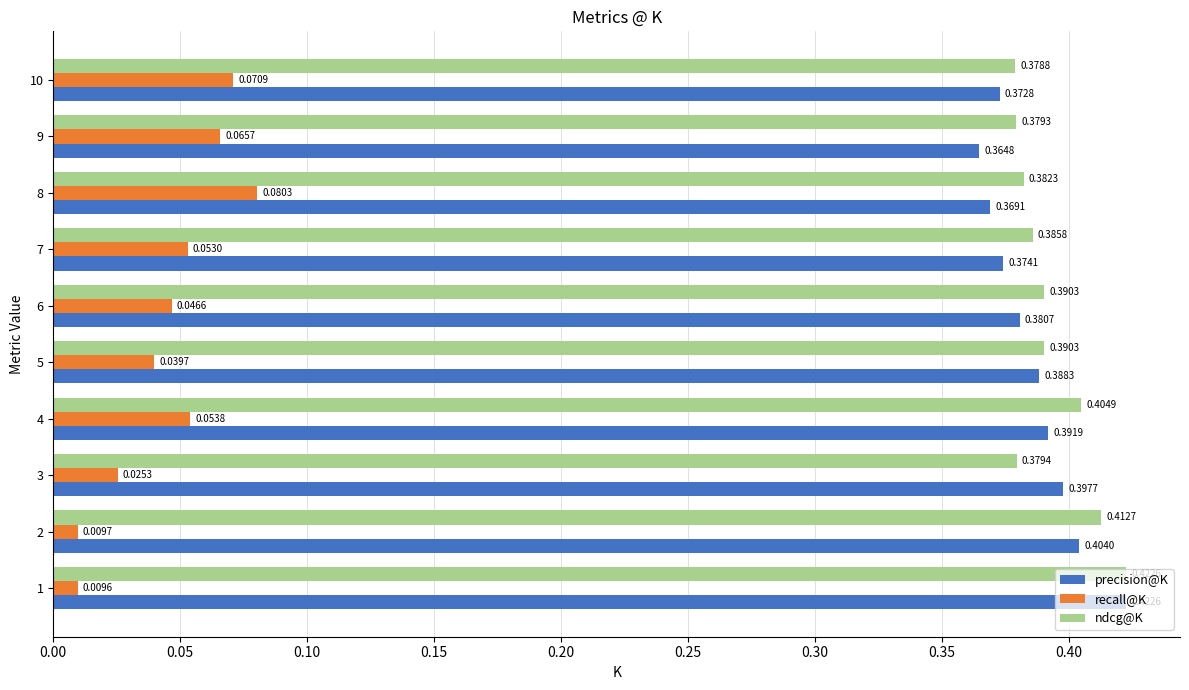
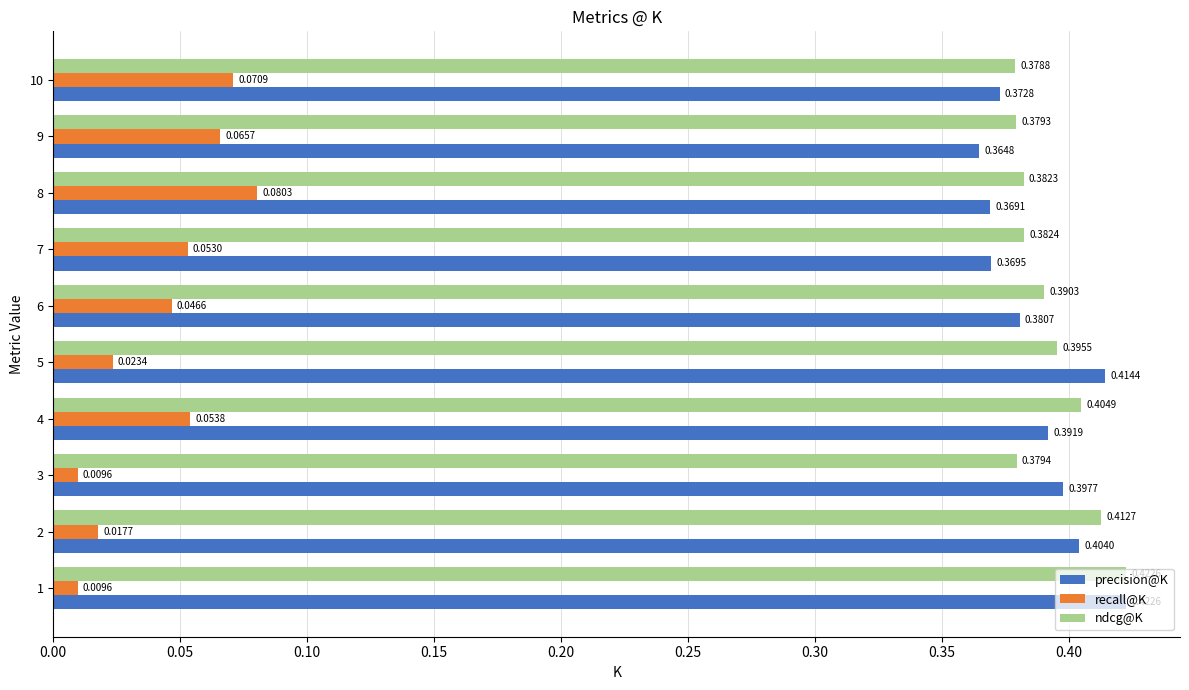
ndcg@K, 7: 0.3858 -> 0.3824
precision@K, 7: 0.3741 -> 0.3695
ndcg@K, 5: 0.3903 -> 0.3955
recall@K, 5: 0.0397 -> 0.0234
precision@K, 5: 0.3883 -> 0.4144
recall@K, 3: 0.0253 -> 0.0096
recall@K, 2: 0.0097 -> 0.0177
